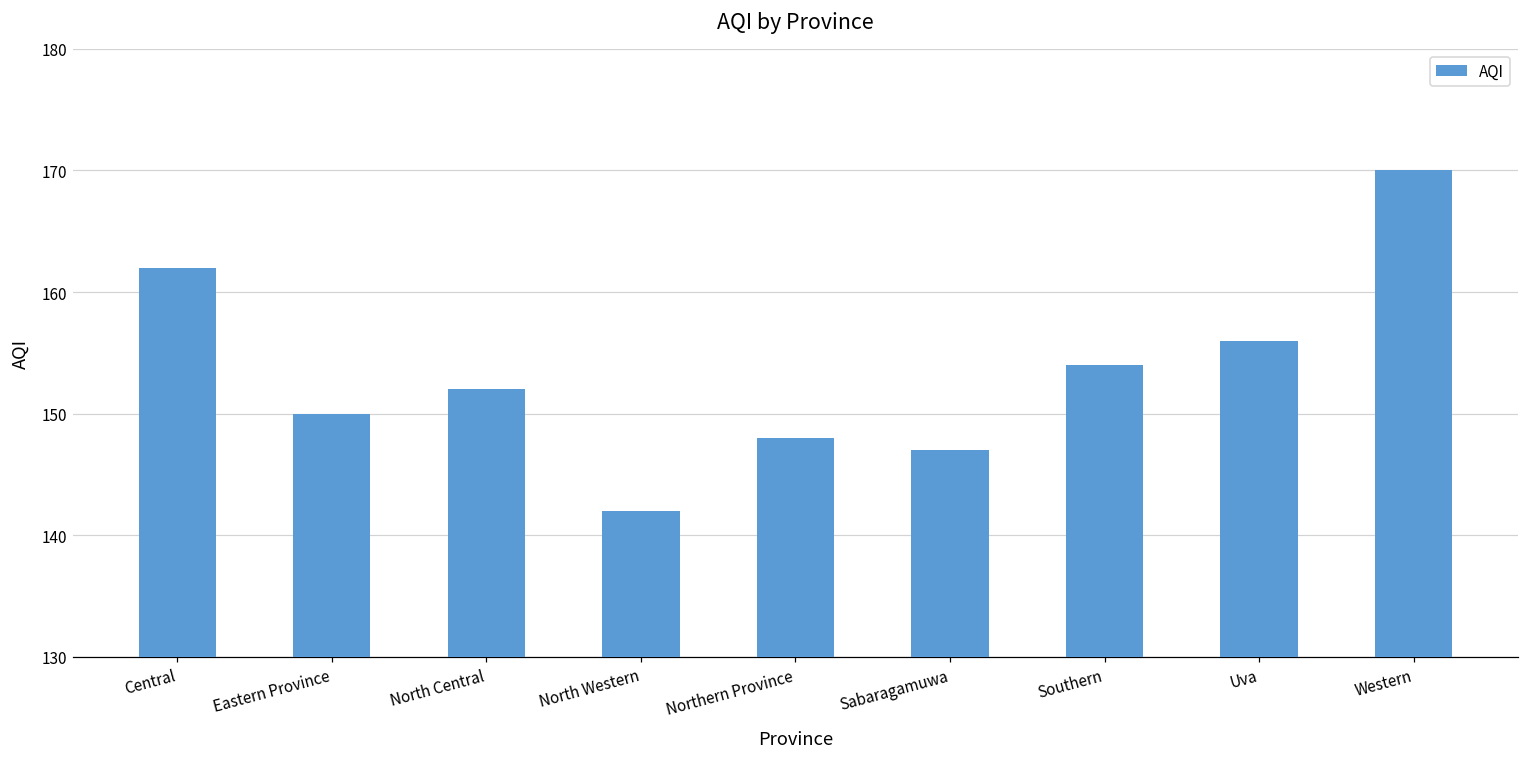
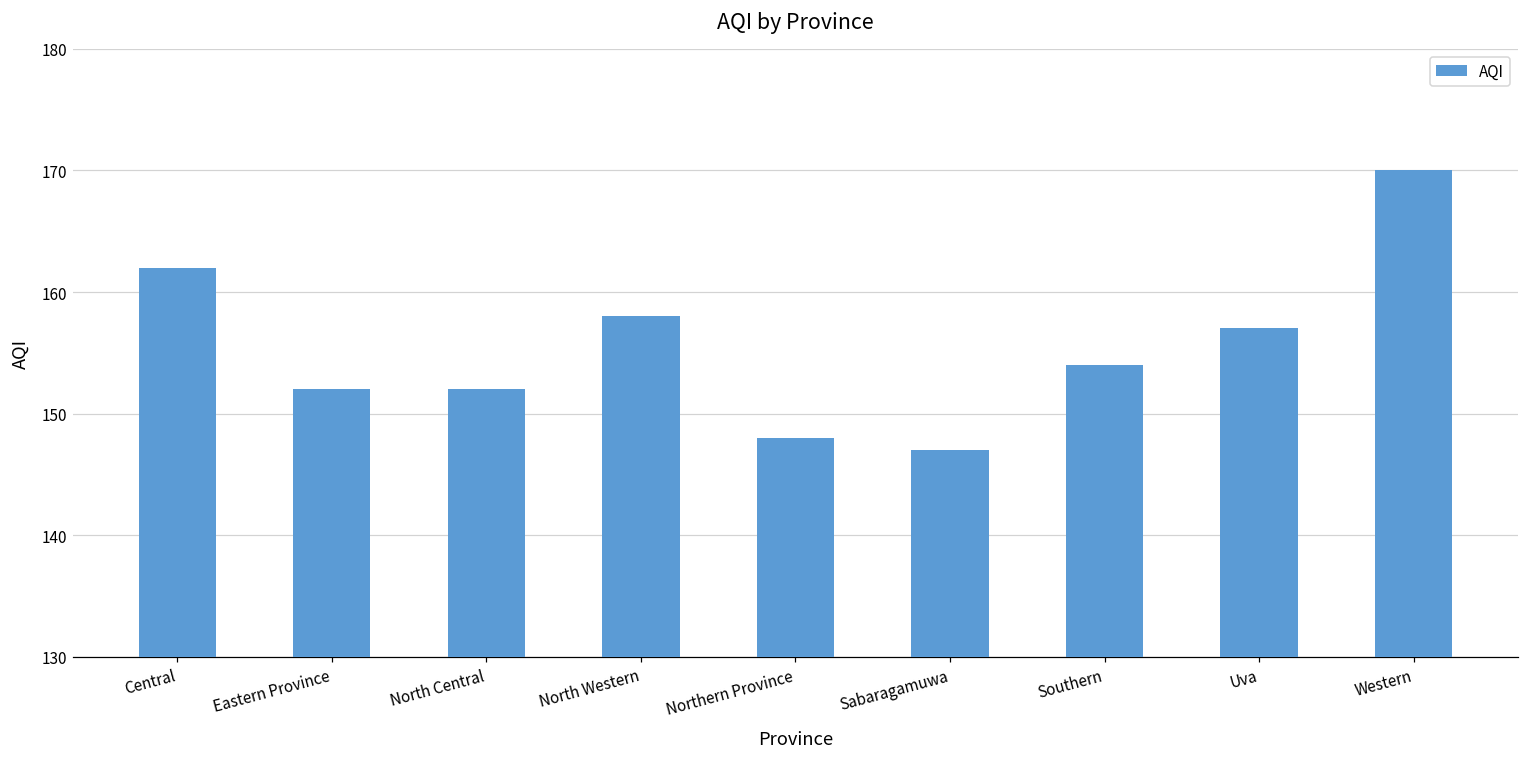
Eastern Province: 150 -> 152
North Western: 142 -> 158
Uva: 156 -> 157
